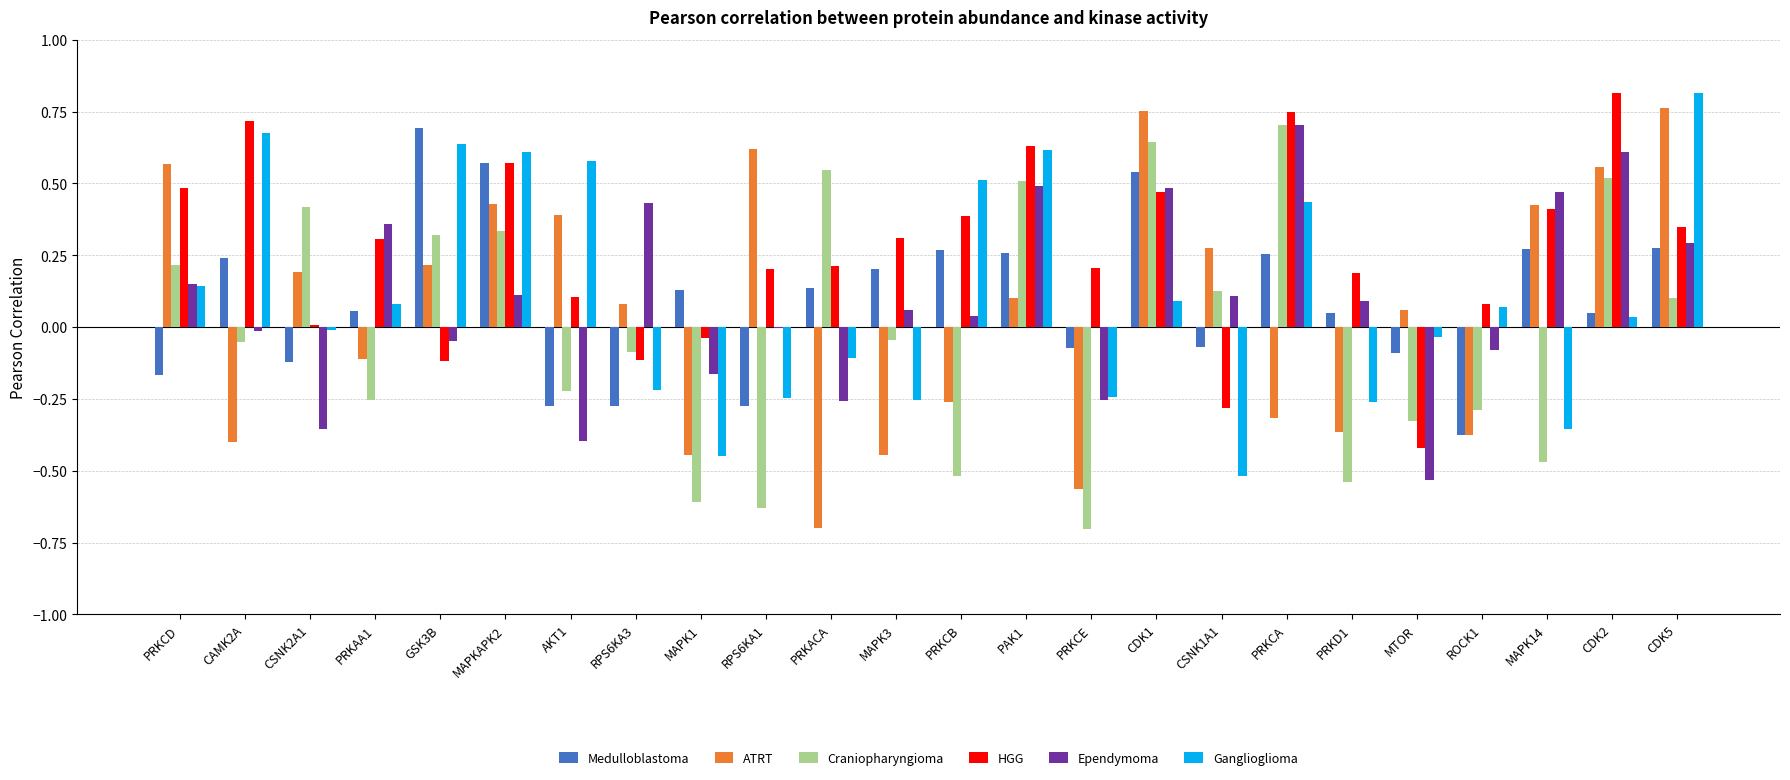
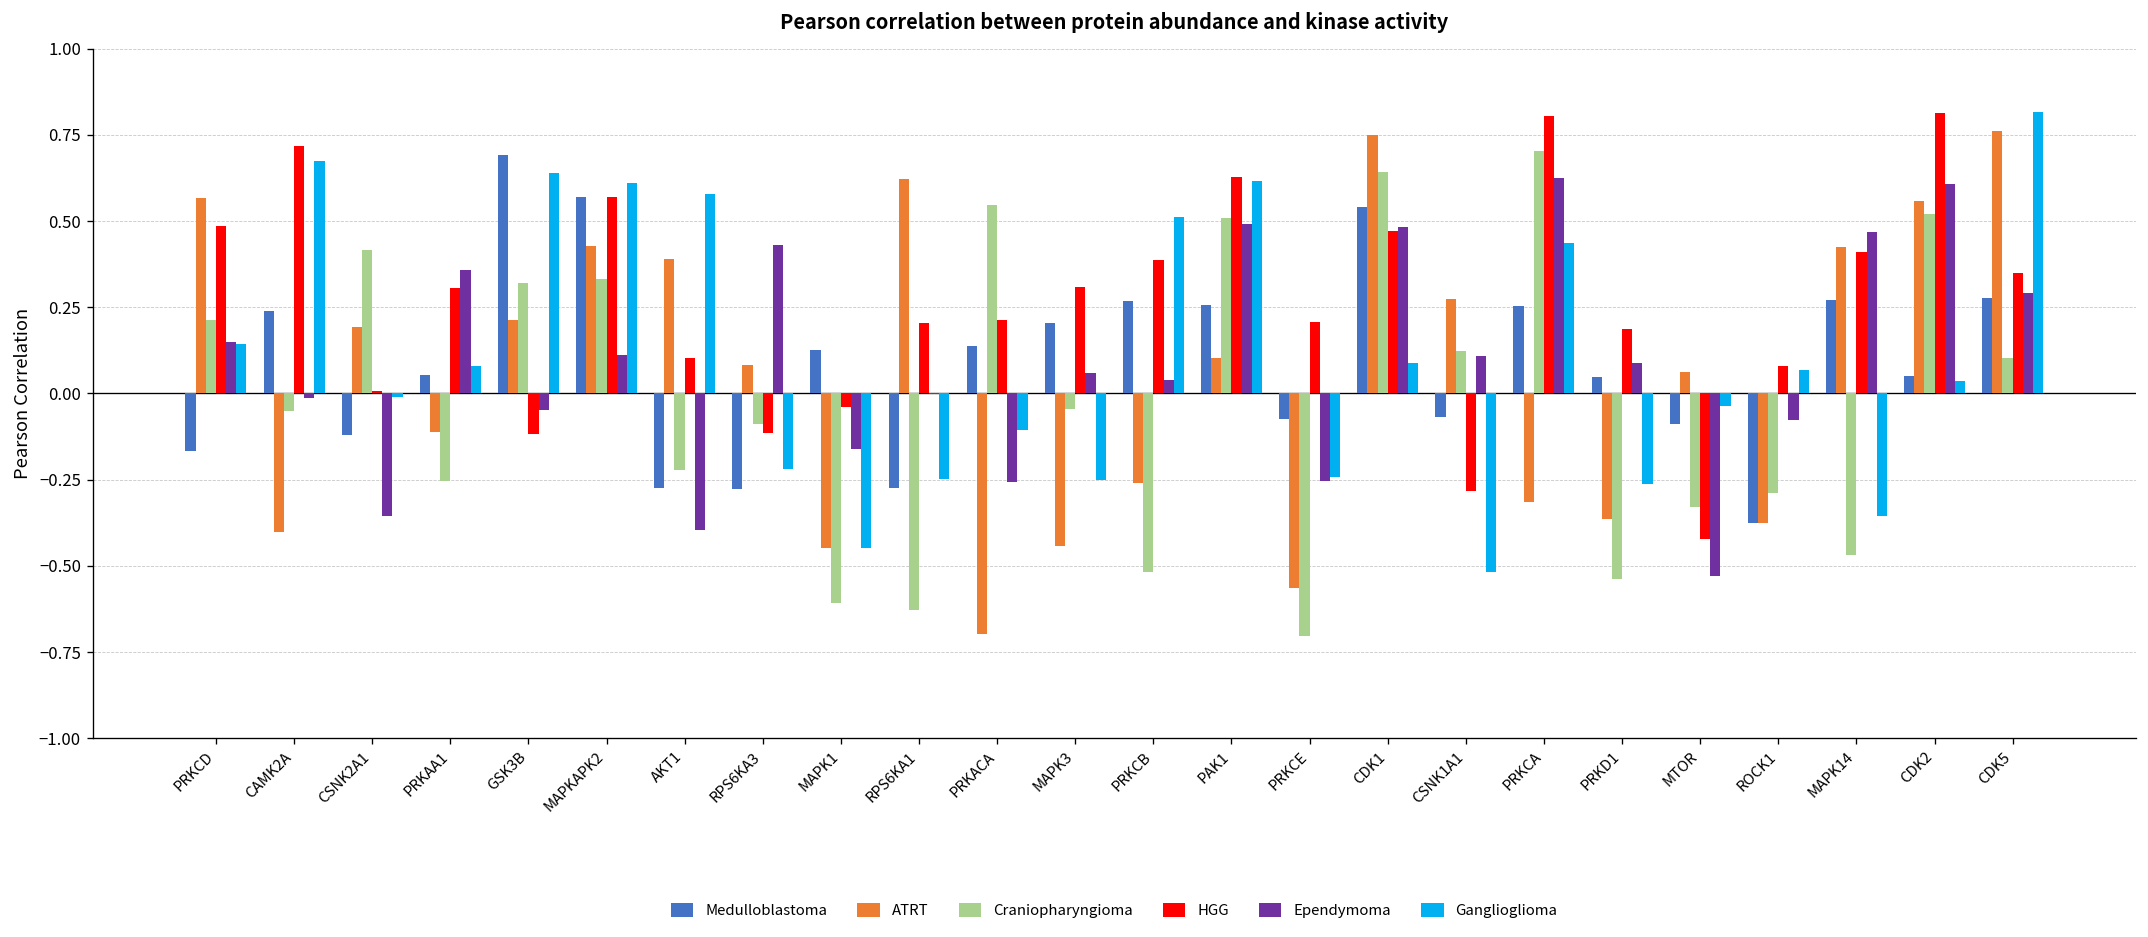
HGG, PRKCA: 0.75 -> 0.80
Ependymoma, PRKCA: 0.70 -> 0.62
